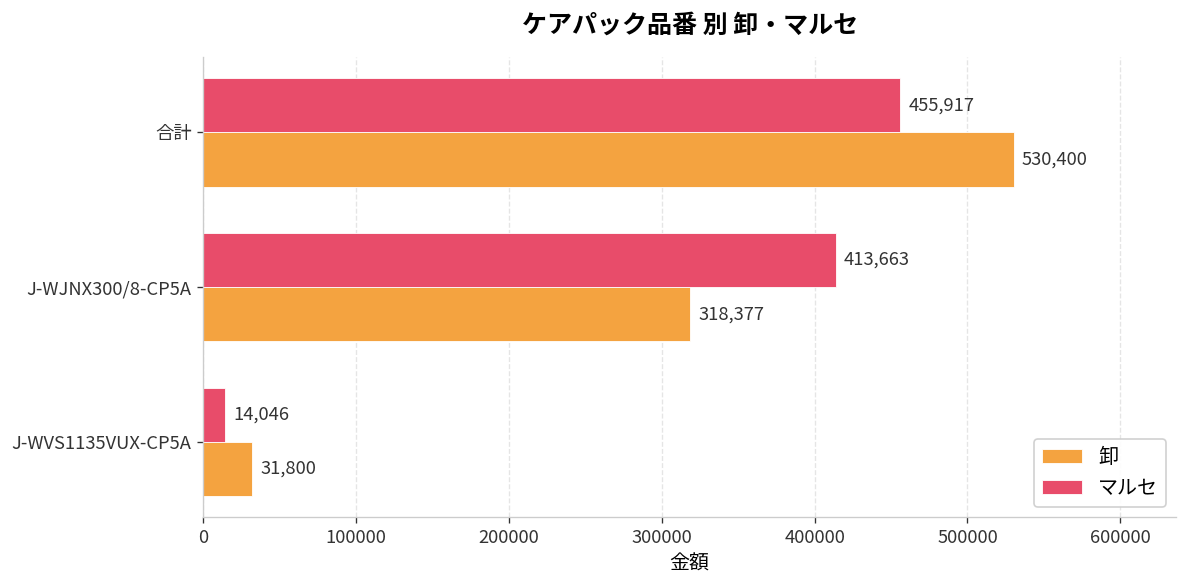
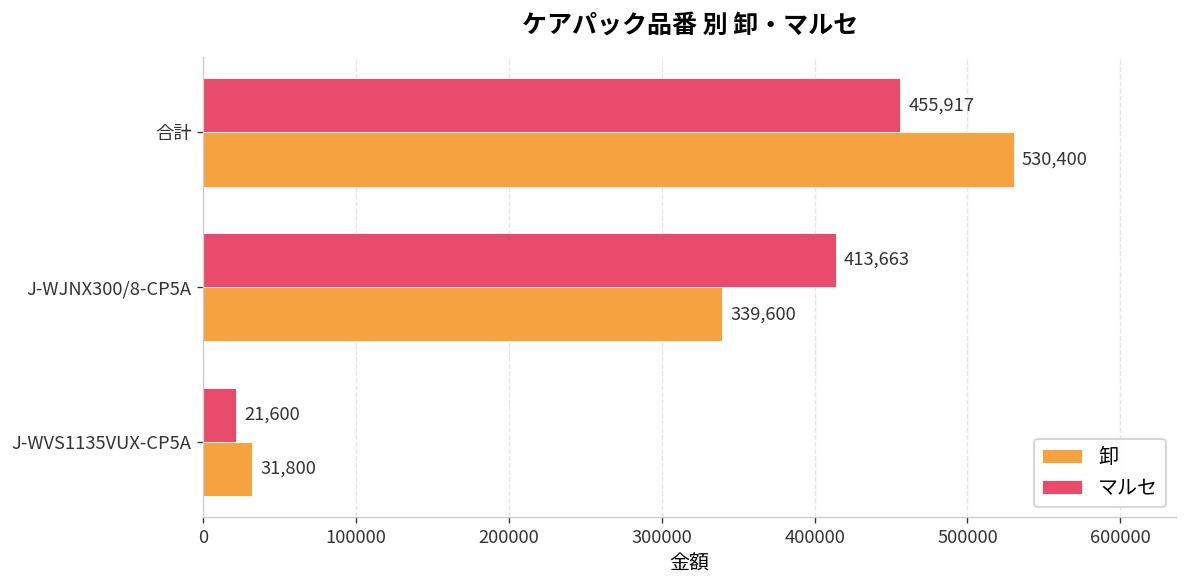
卸, J-WJNX300/8-CP5A: 318,377 -> 339,600
マルセ, J-WVS1135VUX-CP5A: 14,046 -> 21,600
